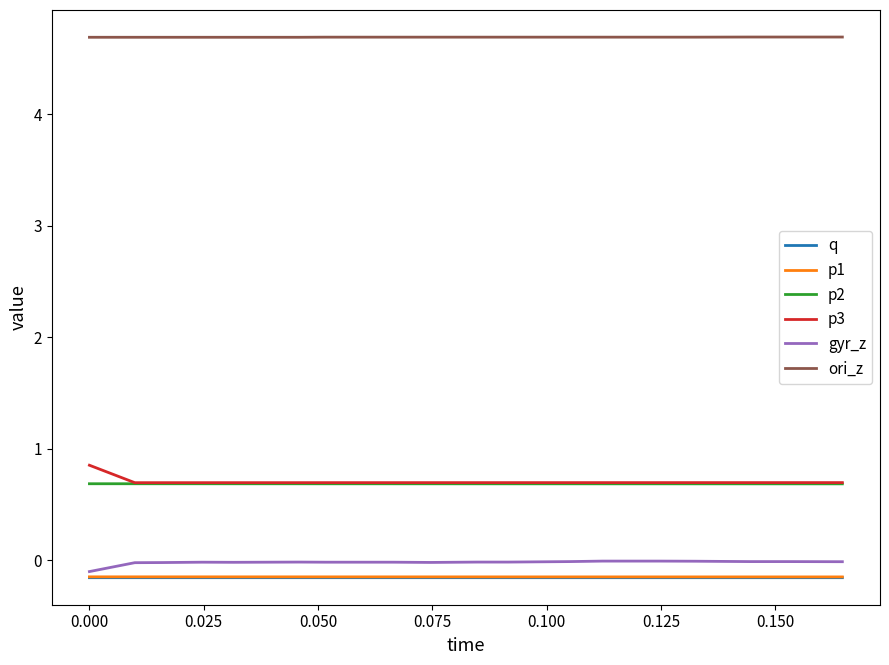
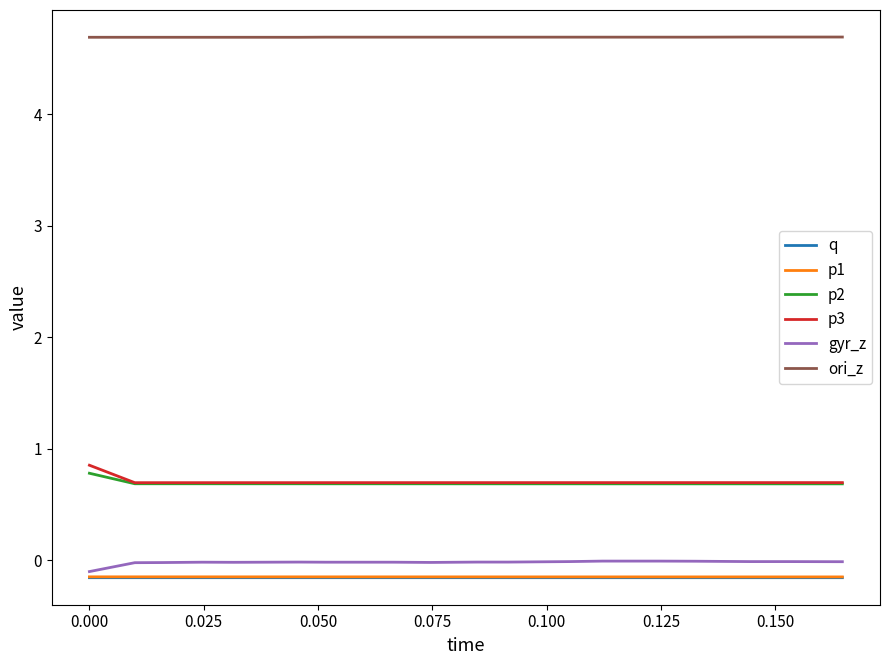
p2, 0.000: 0.69 -> 0.78
